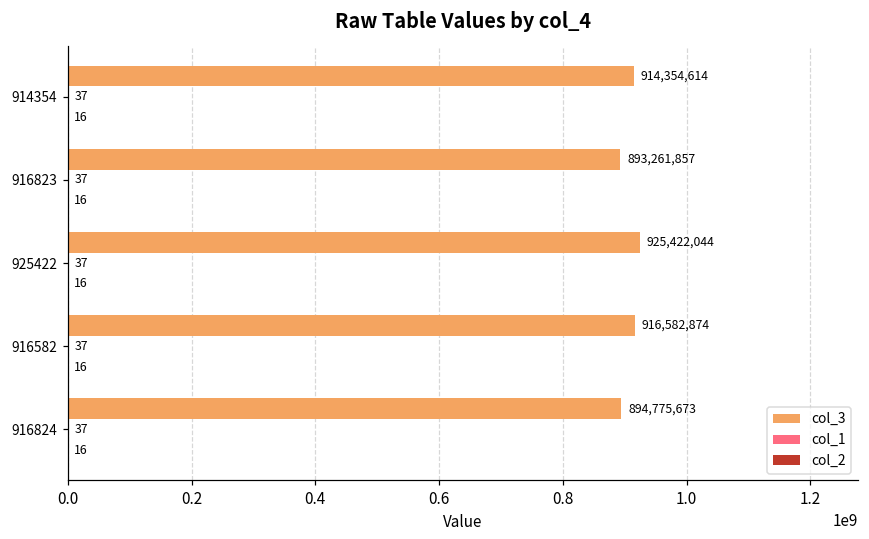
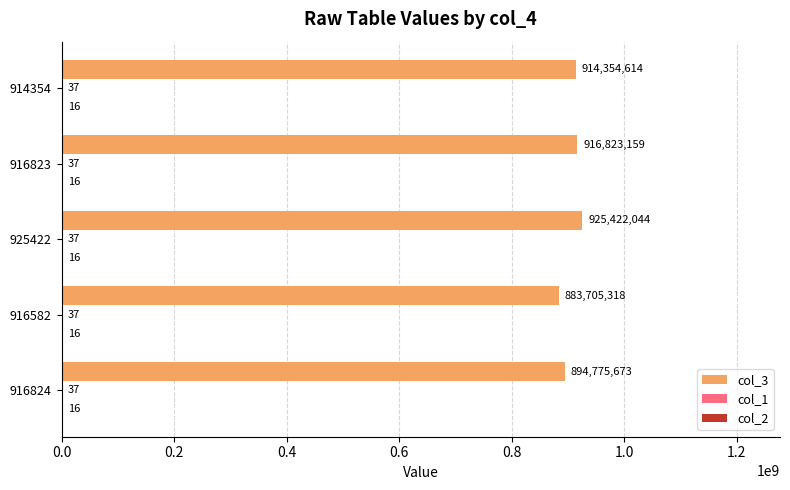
col_3, 916823: 893,261,857 -> 916,823,159
col_3, 916582: 916,582,874 -> 883,705,318
